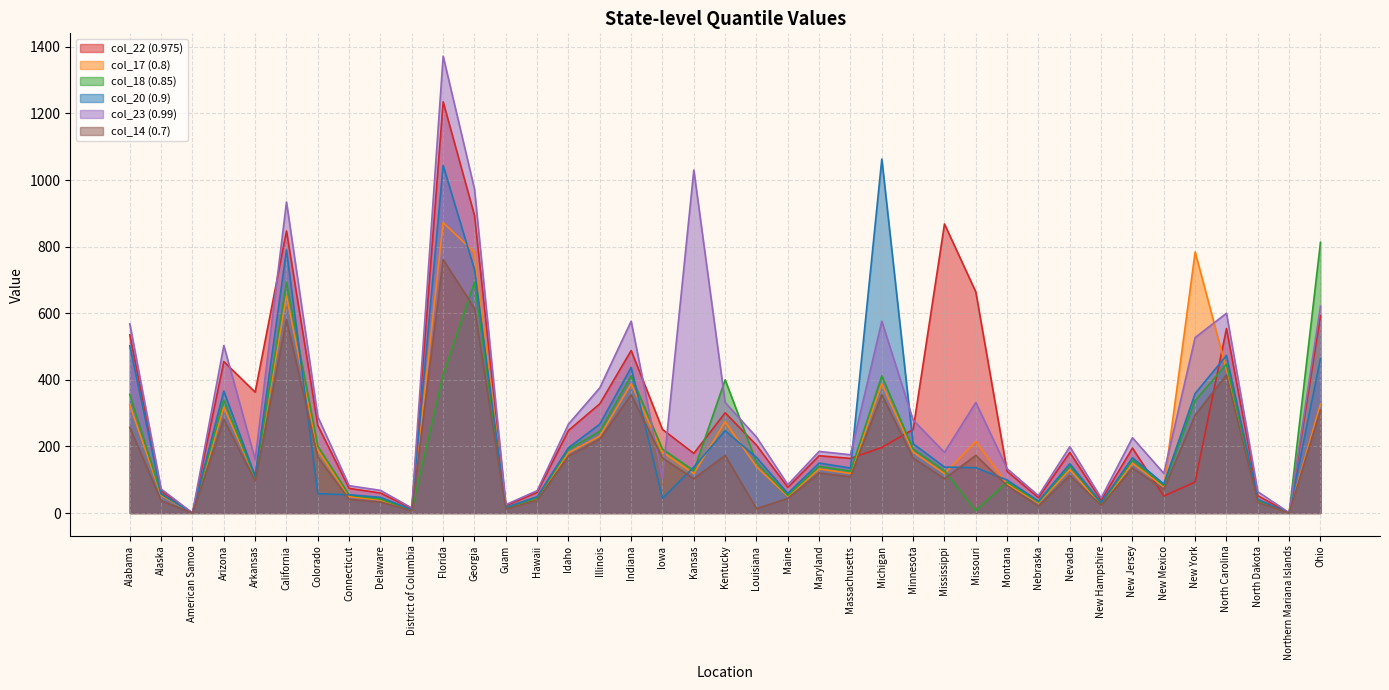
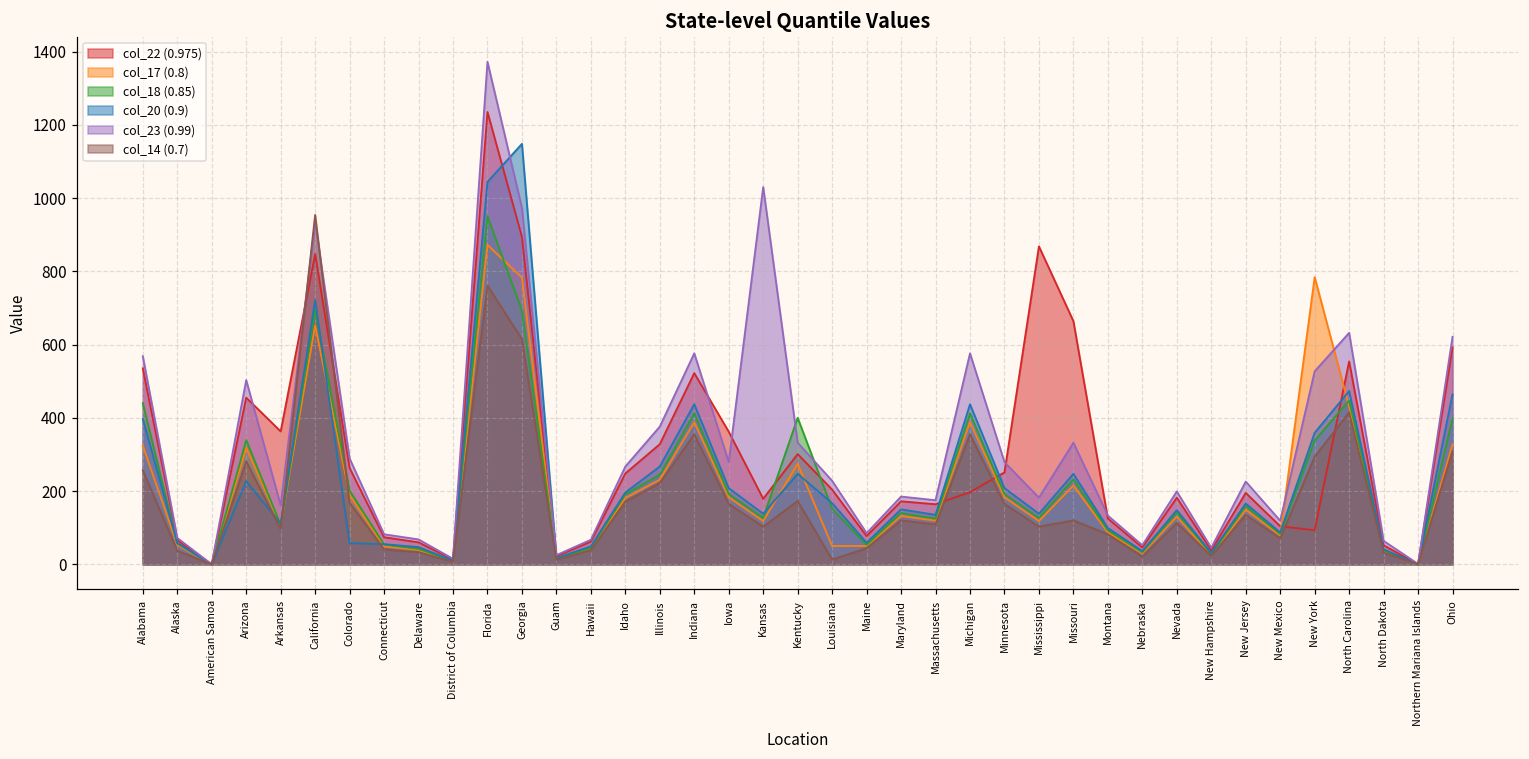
col_18 (0.85), Alabama: 360 -> 440
col_20 (0.9), Alabama: 500 -> 400
col_20 (0.9), Arizona: 370 -> 230
col_20 (0.9), California: 790 -> 720
col_14 (0.7), California: 580 -> 950
col_18 (0.85), Florida: 420 -> 950
col_20 (0.9), Georgia: 730 -> 1150
col_22 (0.975), Indiana: 490 -> 520
col_22 (0.975), Iowa: 250 -> 360
col_20 (0.9), Iowa: 40 -> 210
col_23 (0.99), Iowa: 100 -> 280
col_17 (0.8), Louisiana: 140 -> 50
col_20 (0.9), Michigan: 1060 -> 440
col_18 (0.85), Missouri: 10 -> 230
col_20 (0.9), Missouri: 140 -> 250
col_14 (0.7), Missouri: 170 -> 120
col_22 (0.975), New Mexico: 50 -> 100
col_23 (0.99), North Carolina: 600 -> 630
col_18 (0.85), Ohio: 810 -> 400
